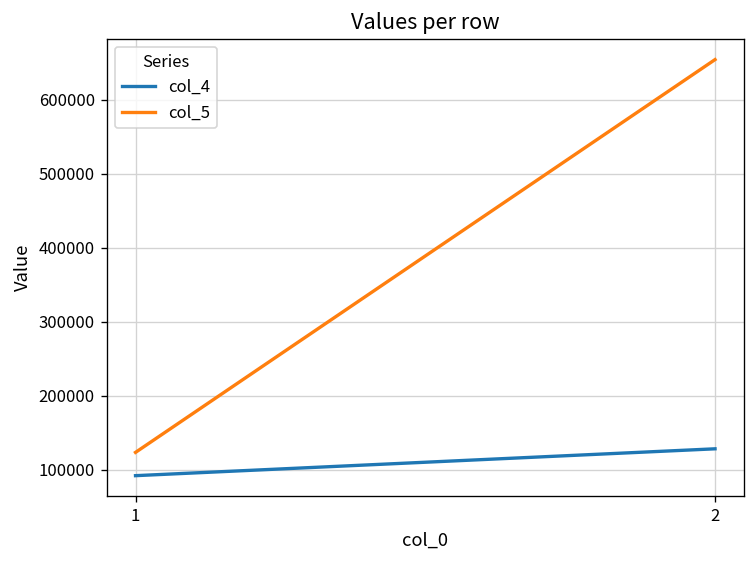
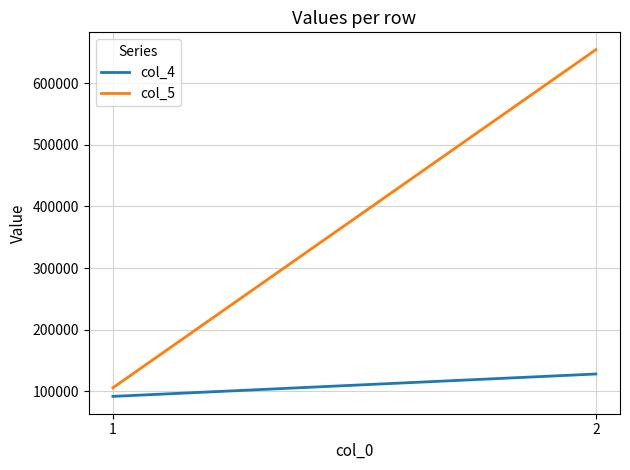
col_5, 1: 120000 -> 110000
